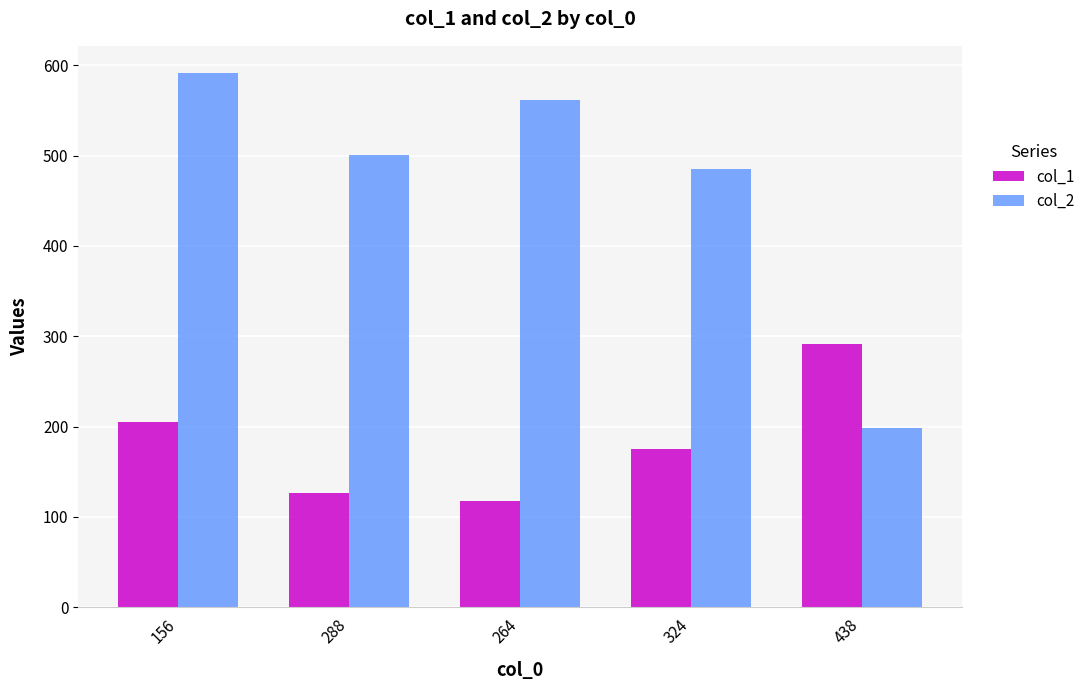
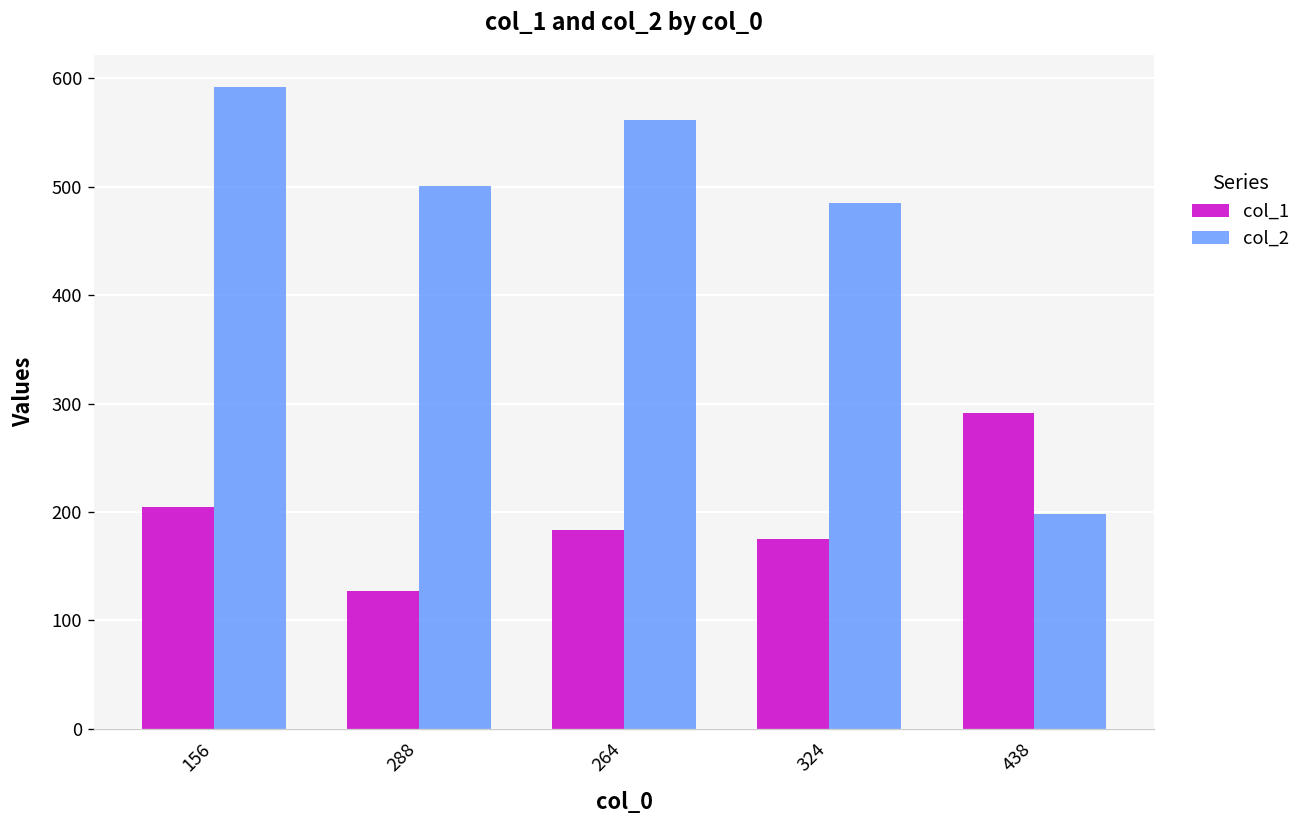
col_1, 264: 120 -> 180
